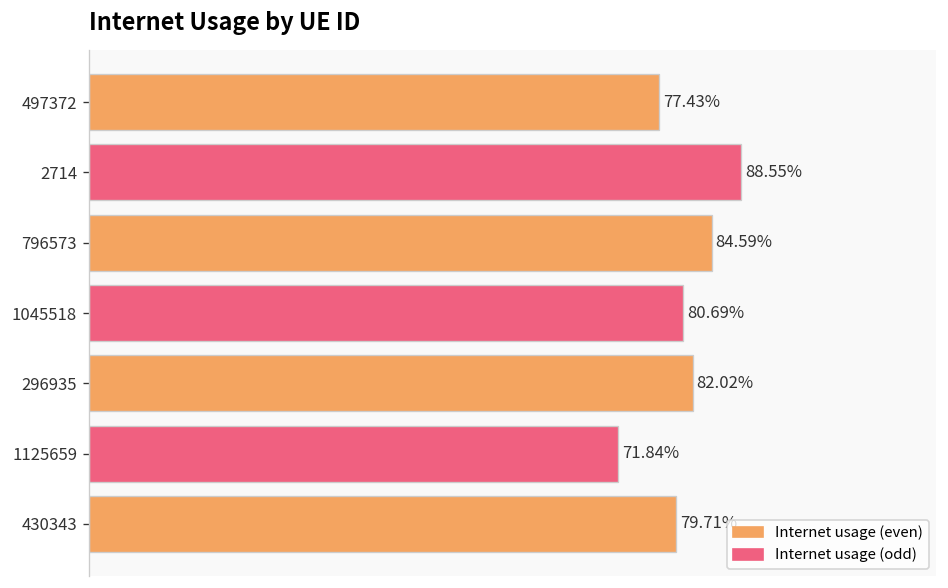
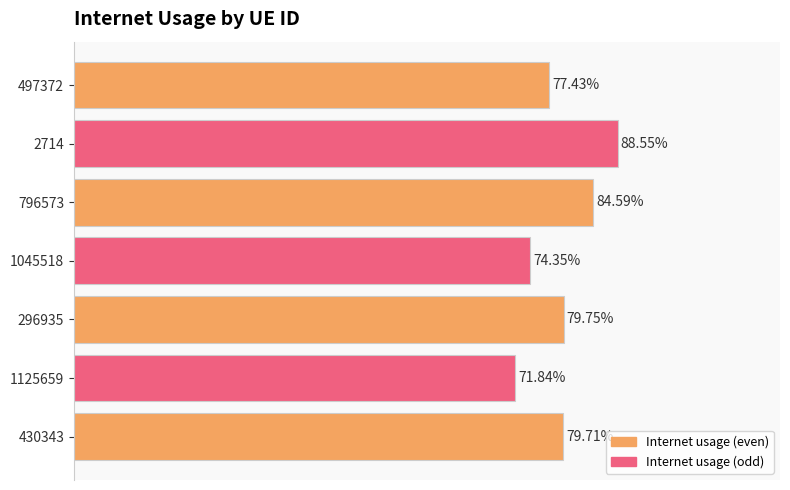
1045518: 80.69% -> 74.35%
296935: 82.02% -> 79.75%
